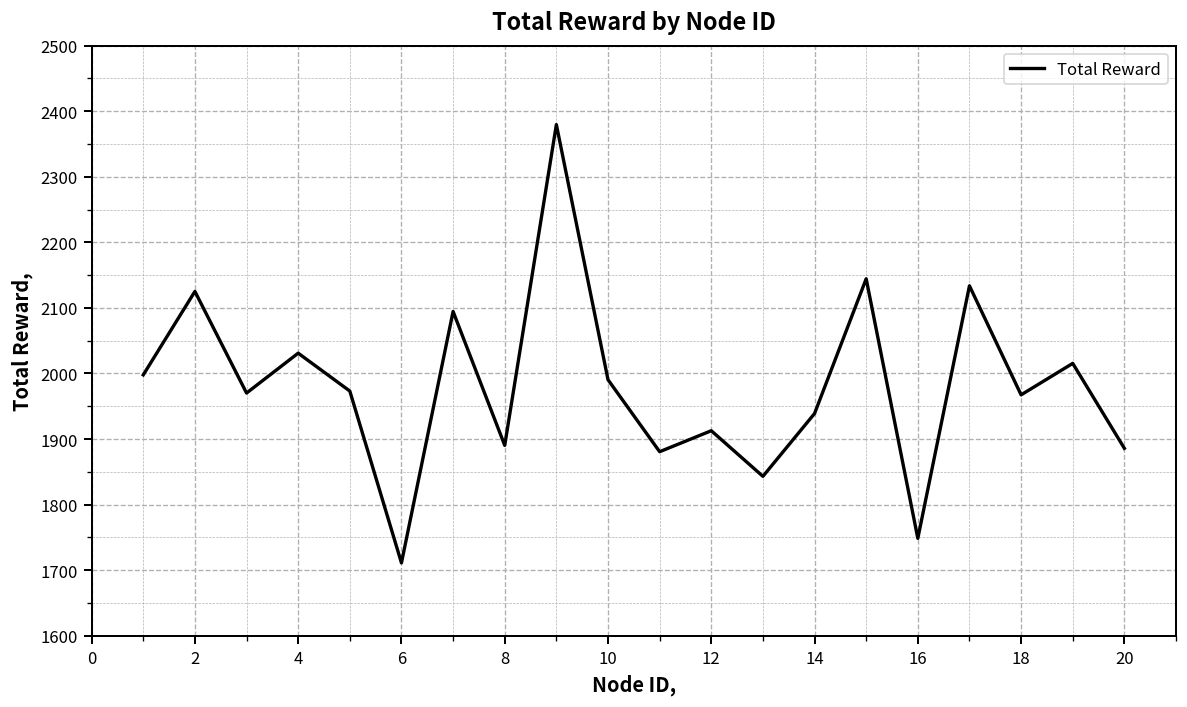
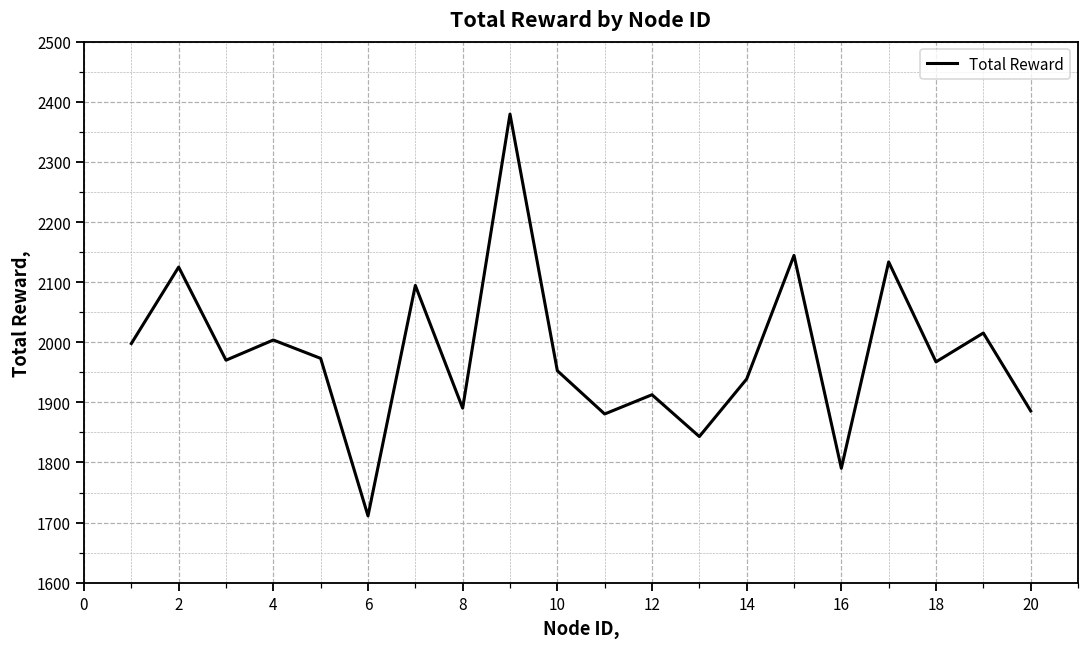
4: 2030 -> 2000
10: 1990 -> 1950
16: 1750 -> 1790
